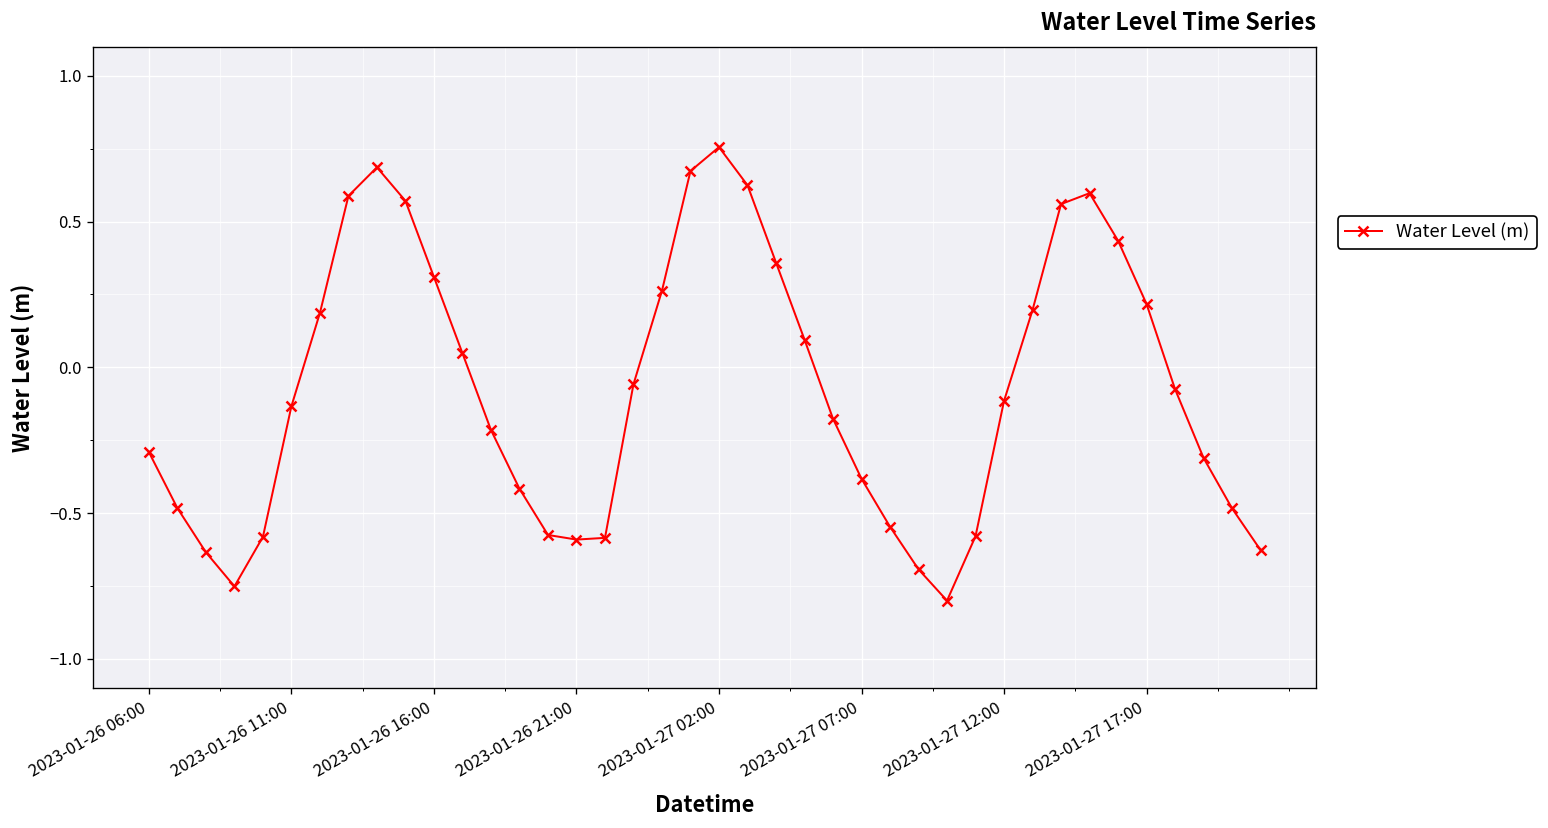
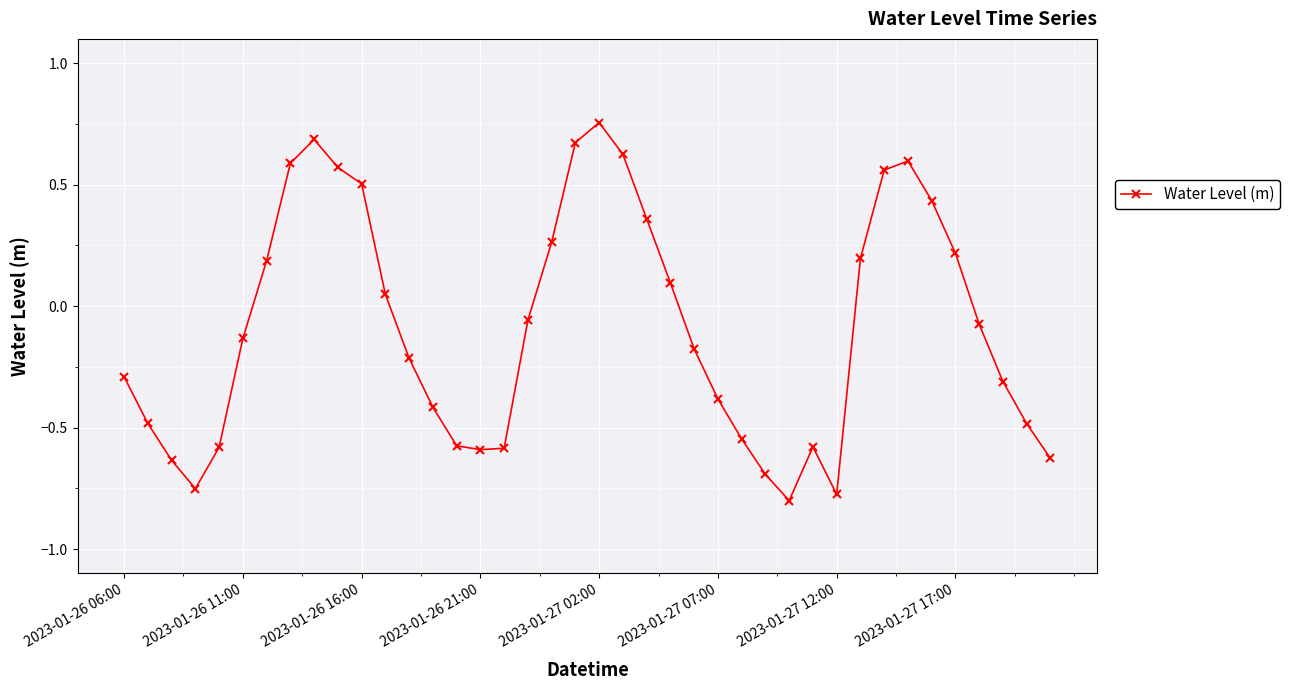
2023-01-26 16:00: 0.31 -> 0.50
2023-01-27 12:00: -0.12 -> -0.78
